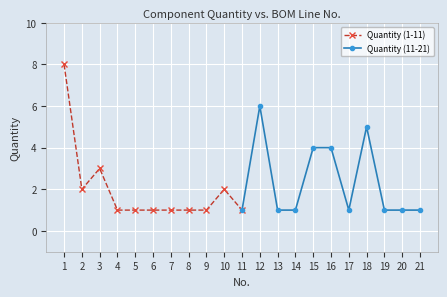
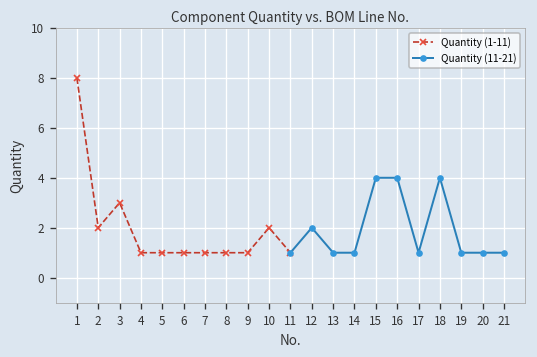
Quantity (11-21), 12: 6 -> 2
Quantity (11-21), 18: 5 -> 4
